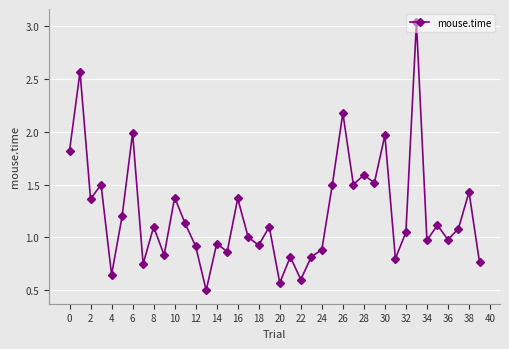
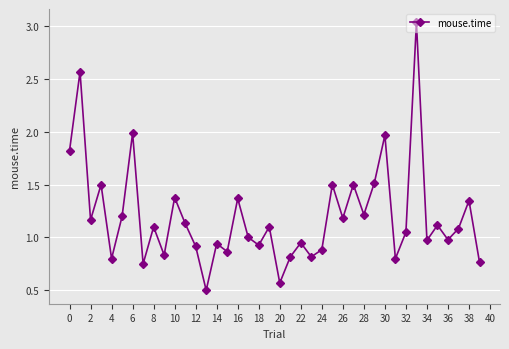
2: 1.36 -> 1.17
4: 0.65 -> 0.80
22: 0.60 -> 0.95
26: 2.18 -> 1.18
28: 1.59 -> 1.22
38: 1.43 -> 1.35
